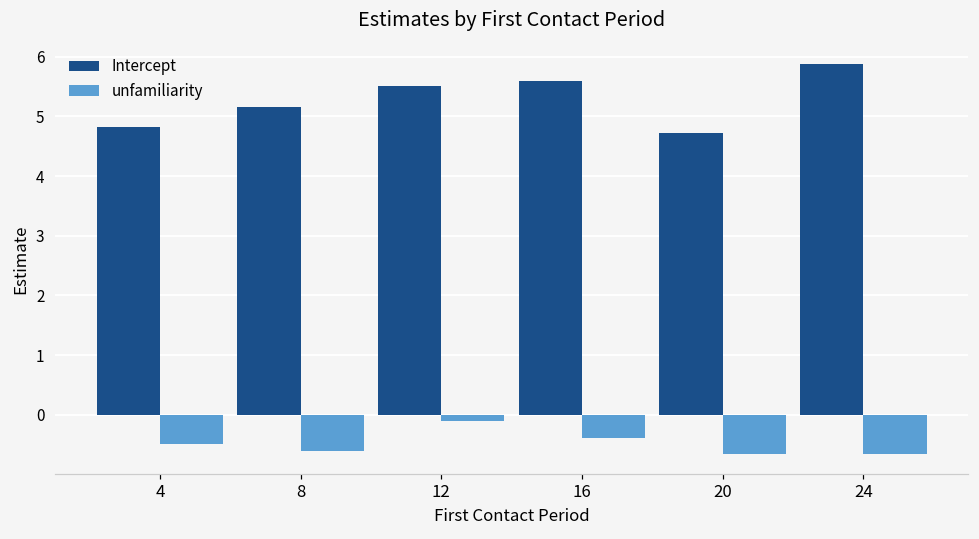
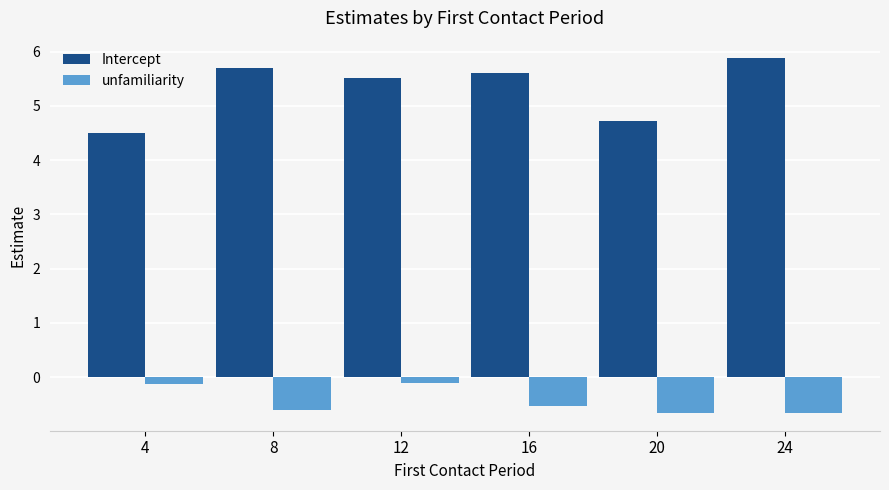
Intercept, 4: 4.8 -> 4.5
unfamiliarity, 4: -0.5 -> -0.1
Intercept, 8: 5.2 -> 5.7
unfamiliarity, 16: -0.4 -> -0.5
